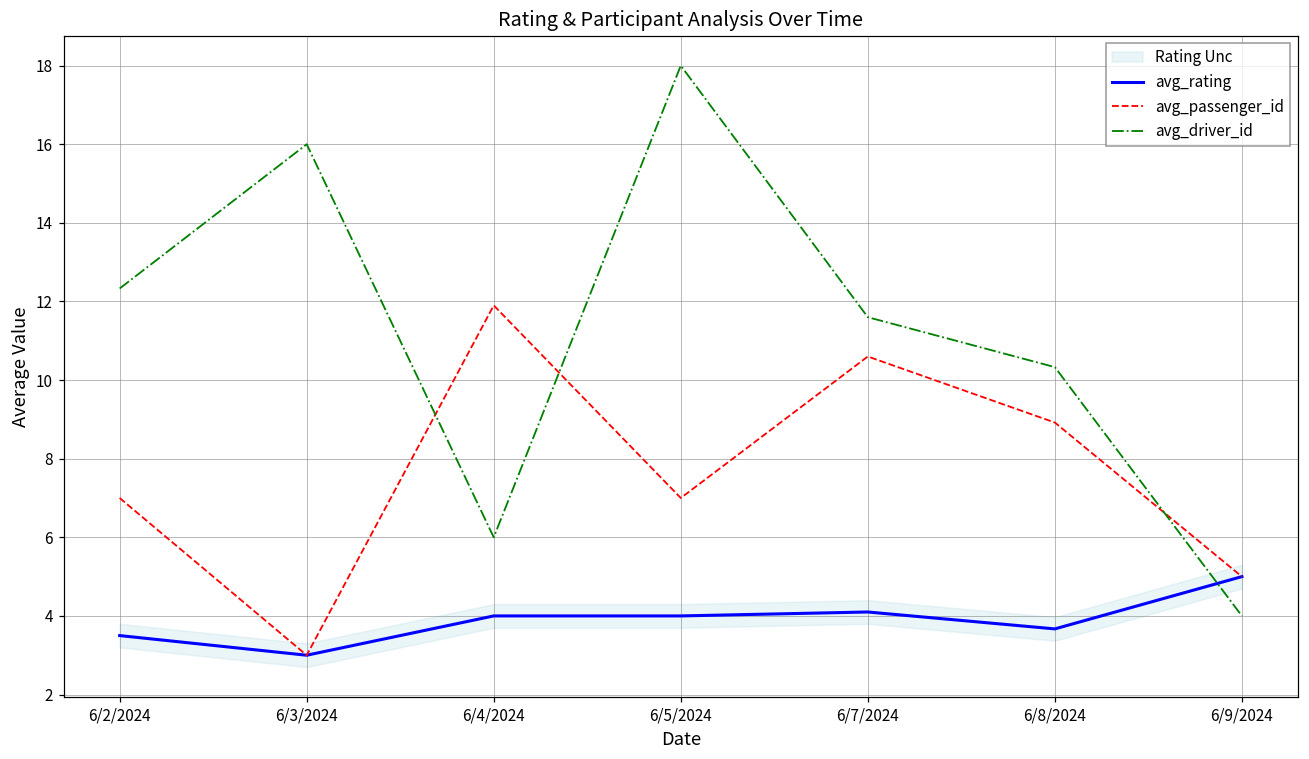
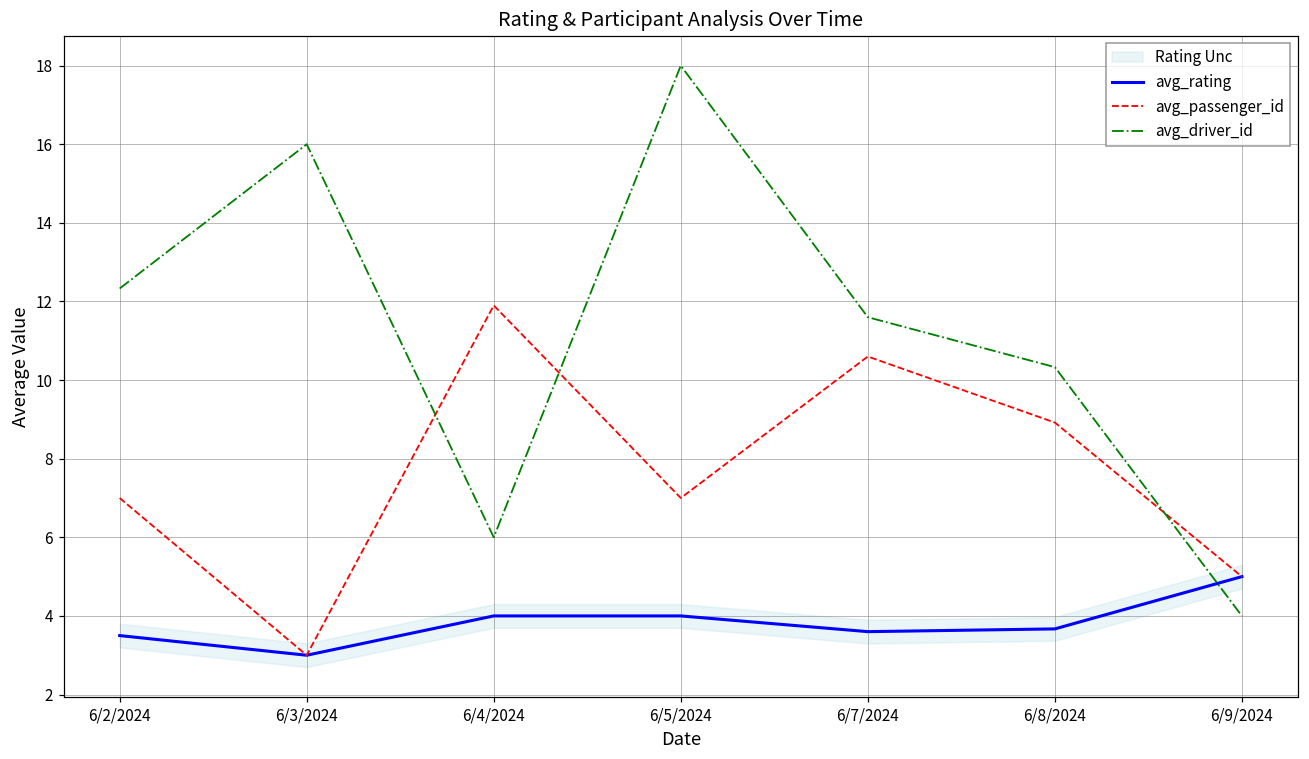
avg_rating, 6/7/2024: 4.1 -> 3.6
